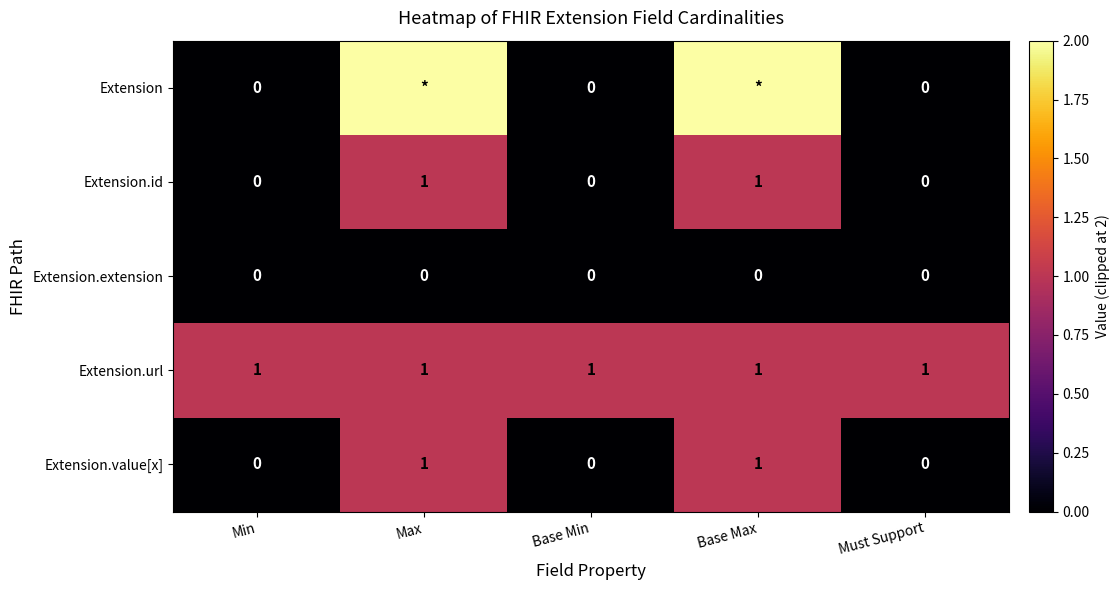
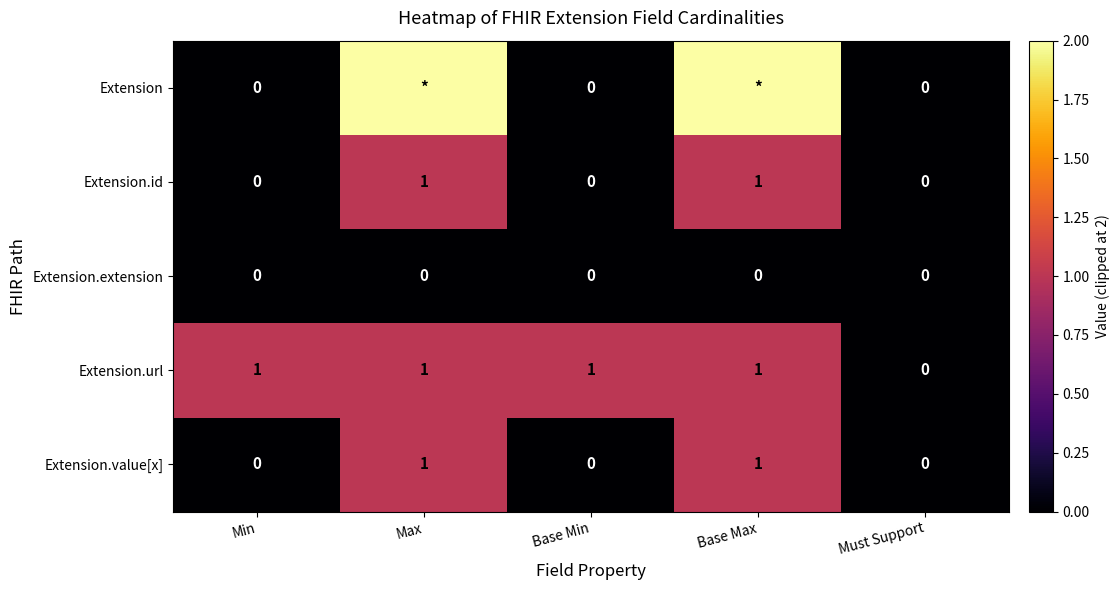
Extension.url, Must Support: 1 -> 0
